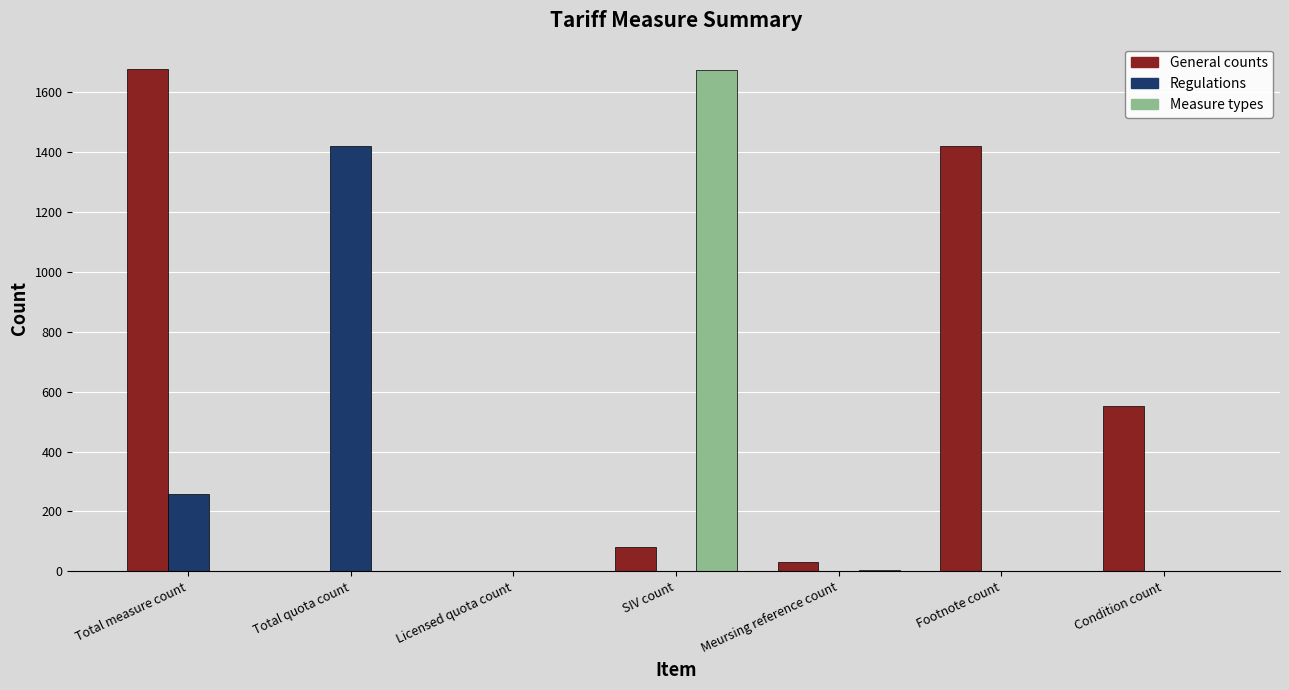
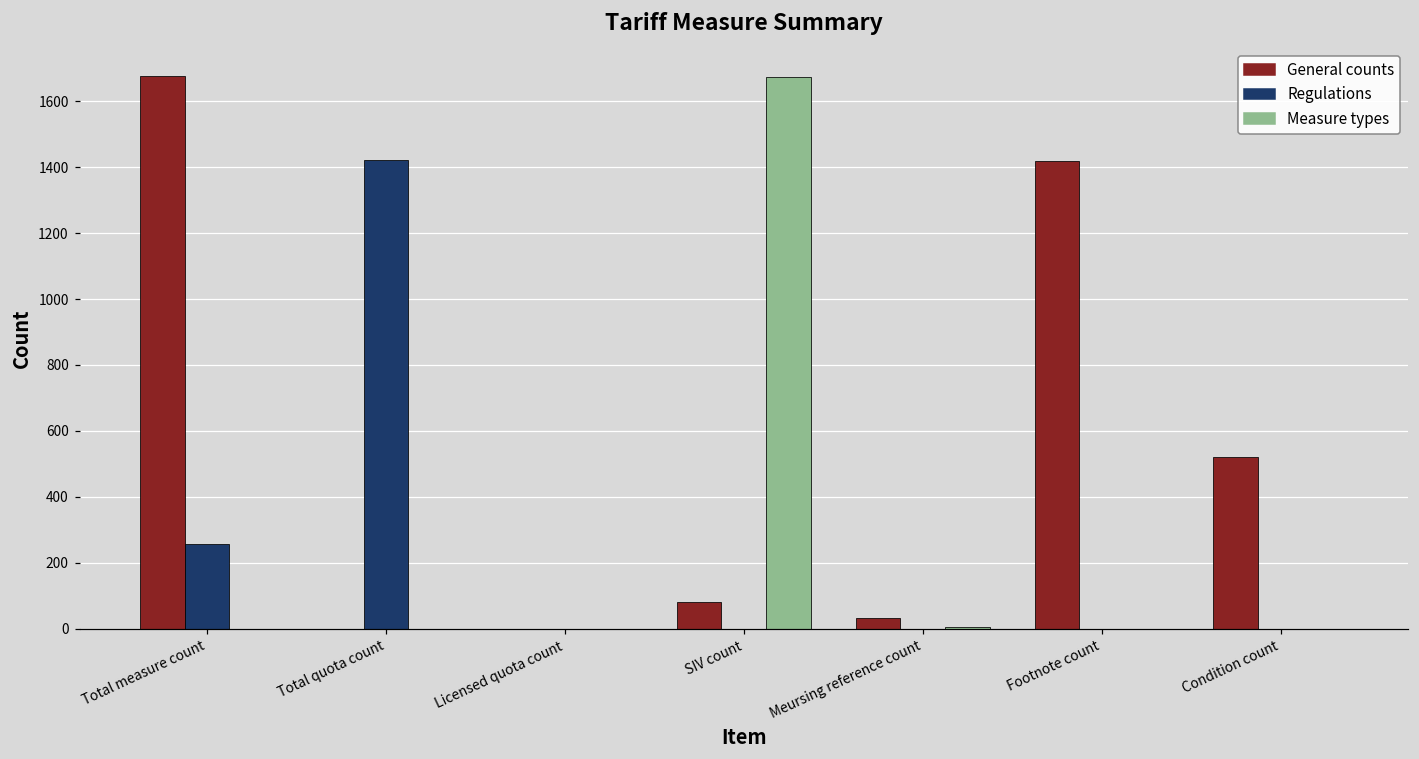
General counts, Condition count: 550 -> 520
